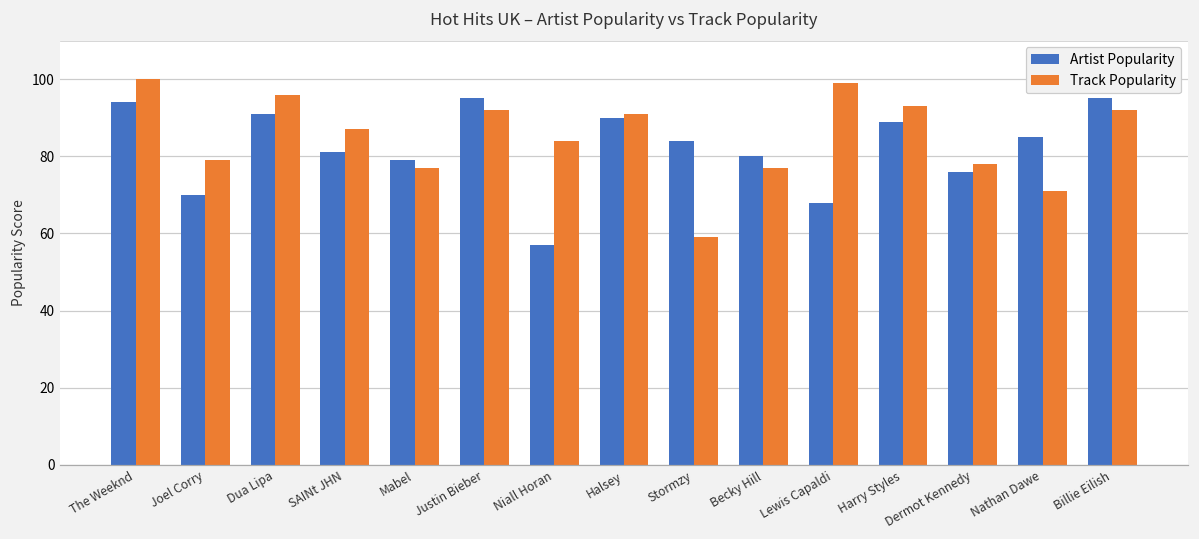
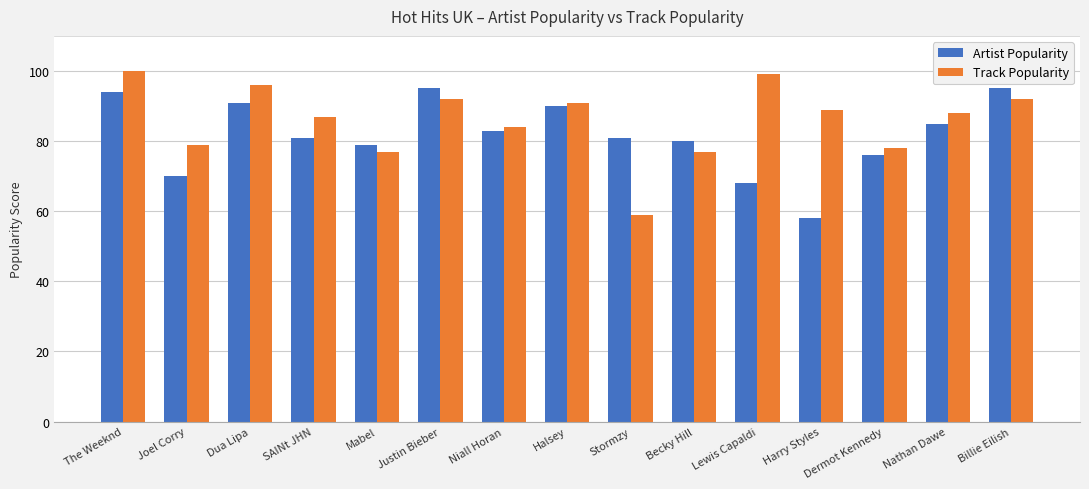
Artist Popularity, Niall Horan: 57 -> 83
Artist Popularity, Stormzy: 84 -> 81
Artist Popularity, Harry Styles: 89 -> 58
Track Popularity, Harry Styles: 93 -> 89
Track Popularity, Nathan Dawe: 71 -> 88
